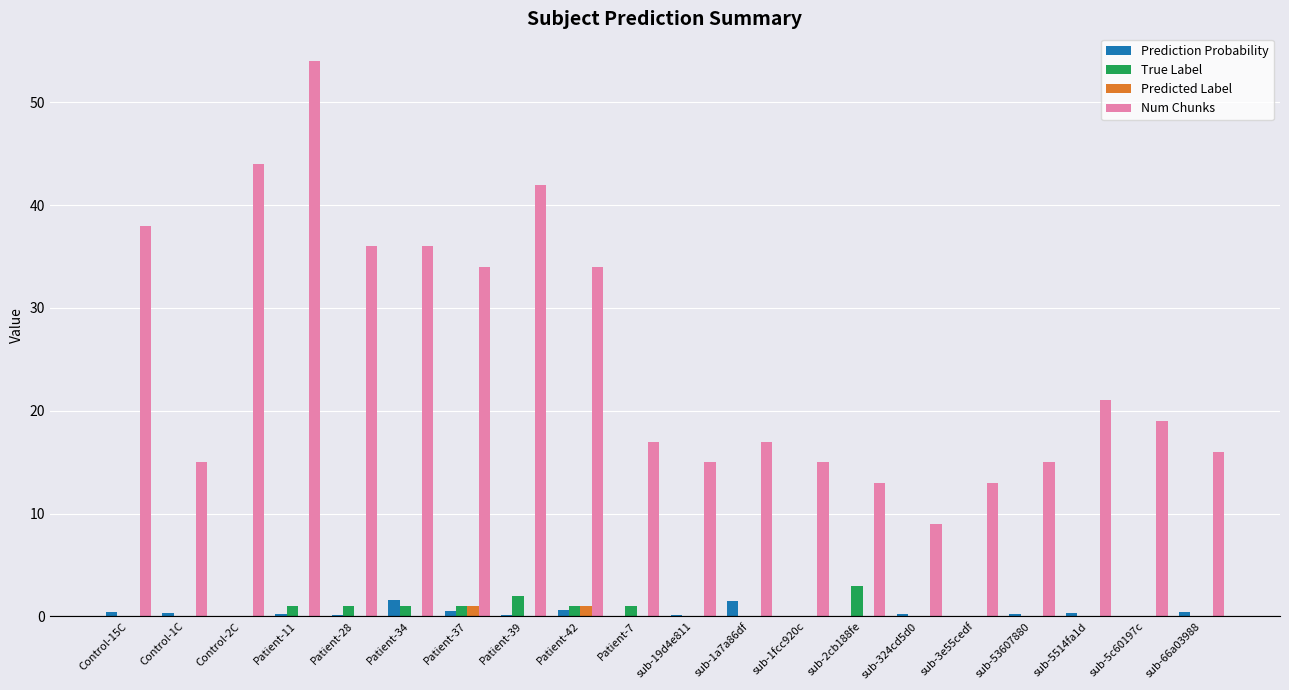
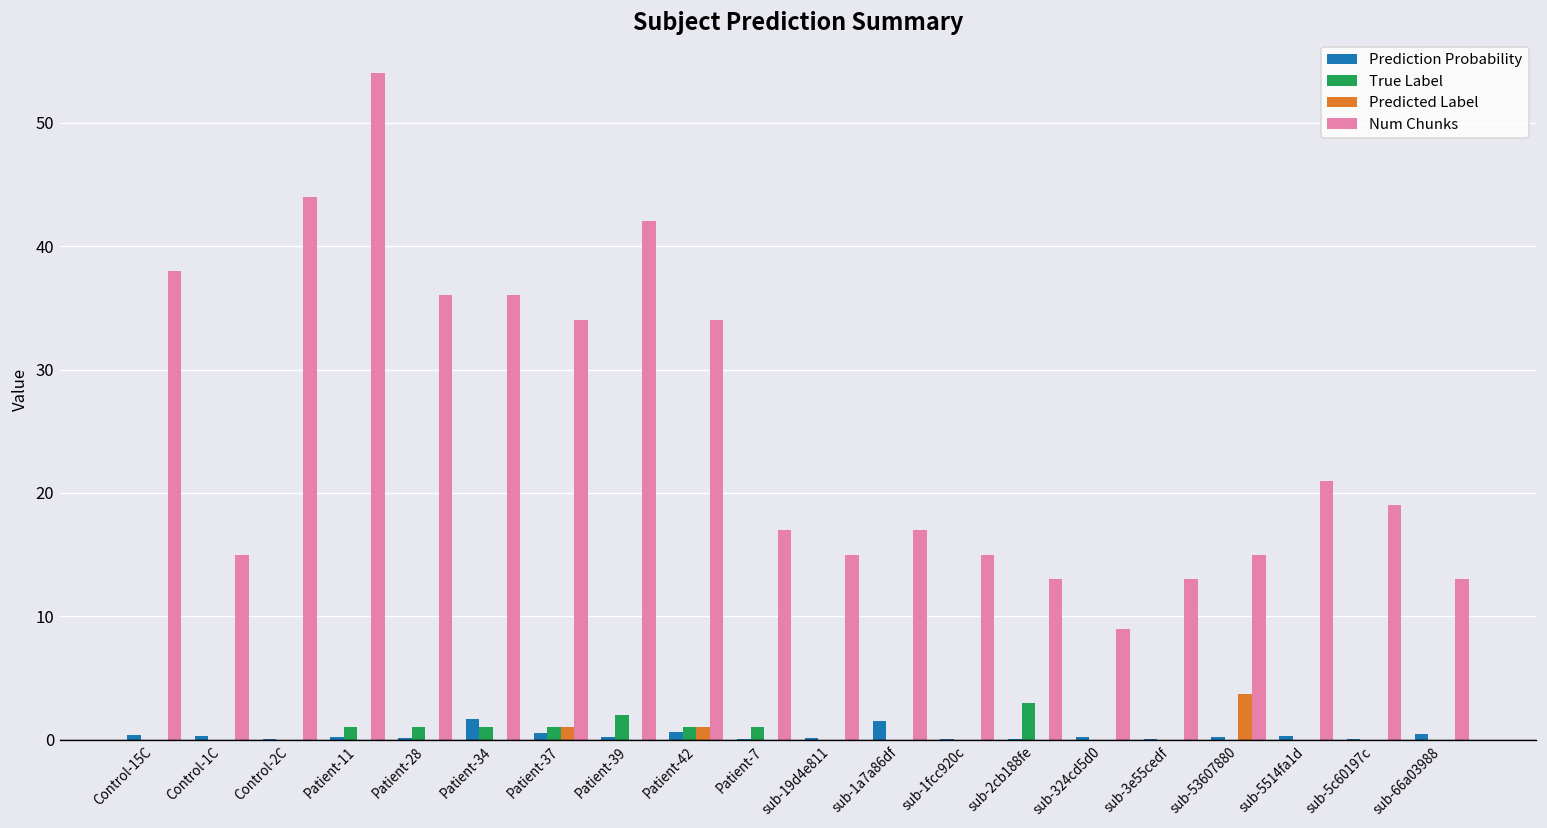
Predicted Label, sub-53607880: 0.0 -> 3.7
Num Chunks, sub-66a03988: 16 -> 13
